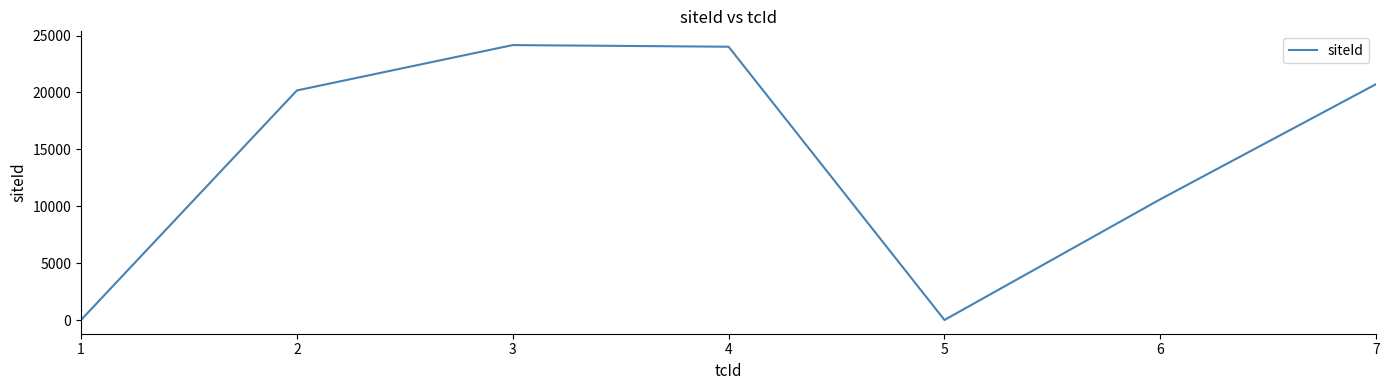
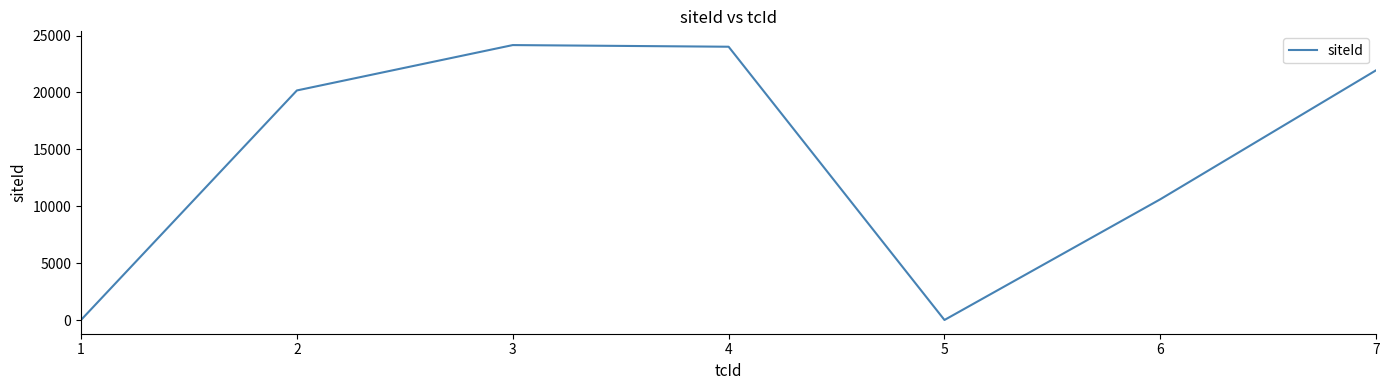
7: 20700 -> 22000
